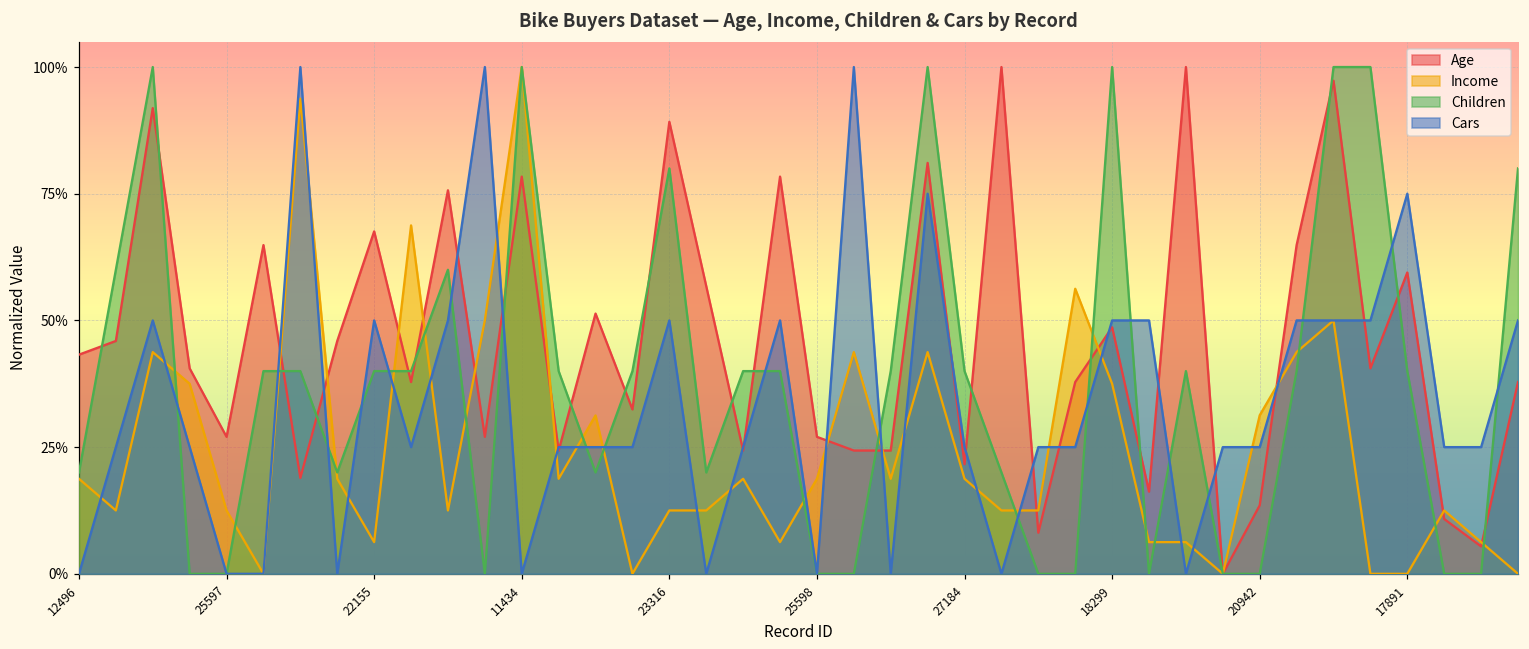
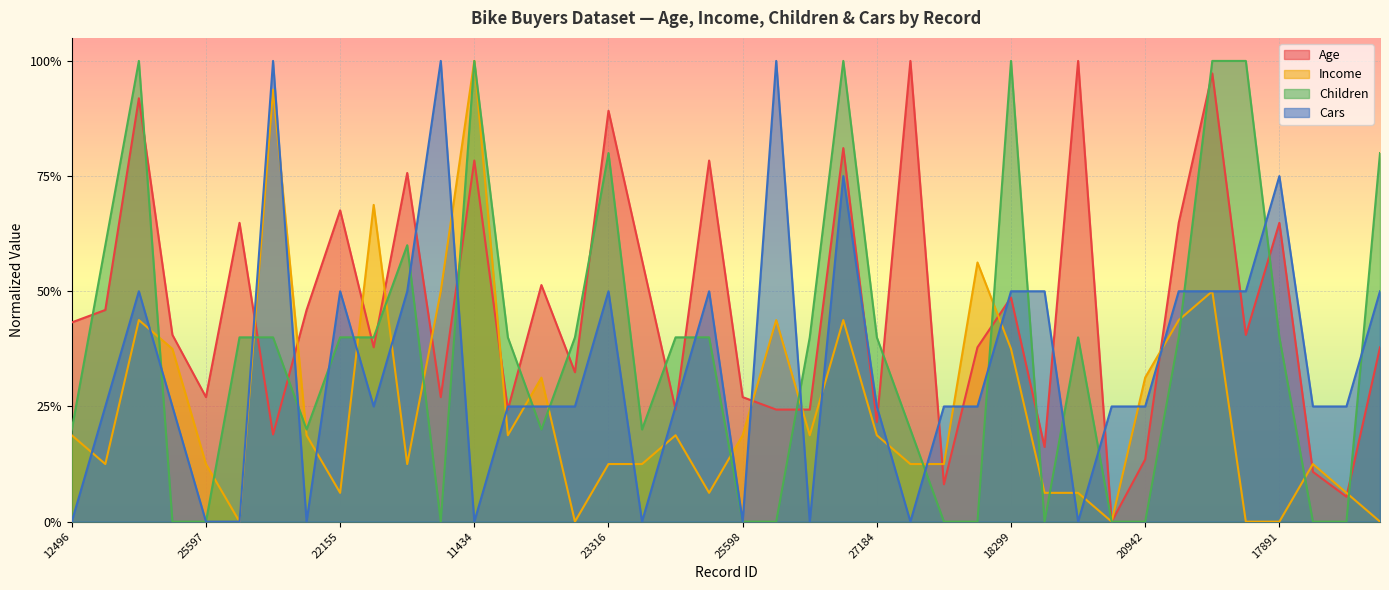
Age, 17891: 59% -> 65%
